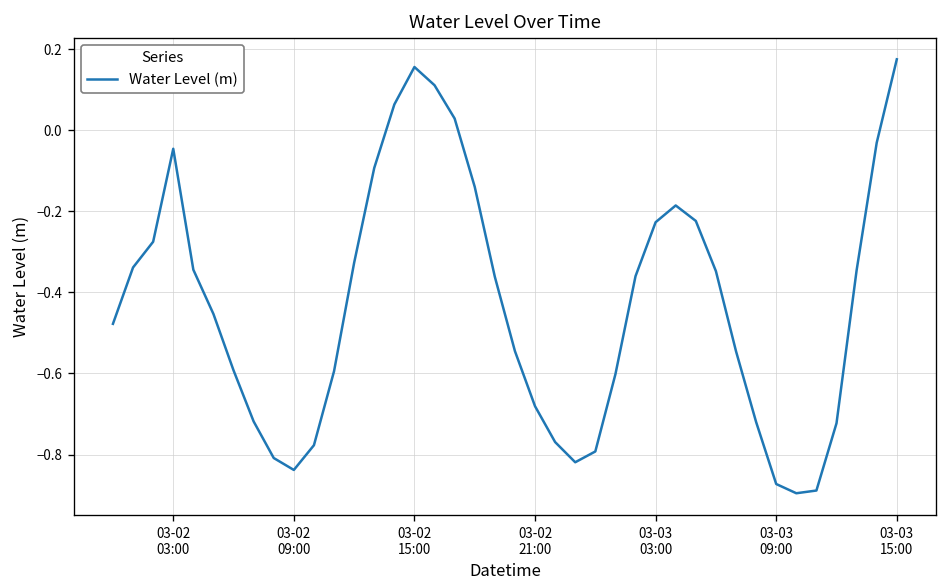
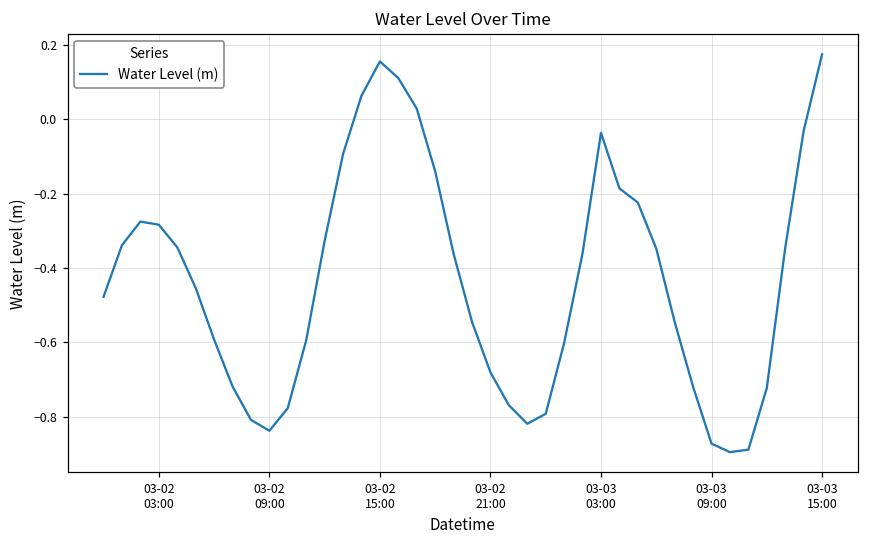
03-02 03:00: -0.05 -> -0.28
03-03 03:00: -0.23 -> -0.04
